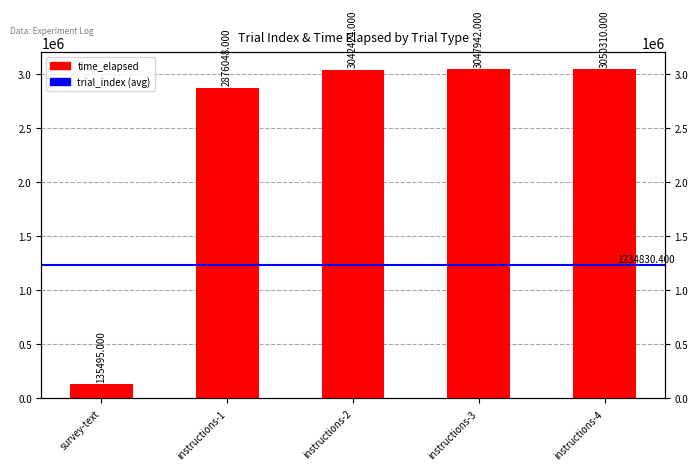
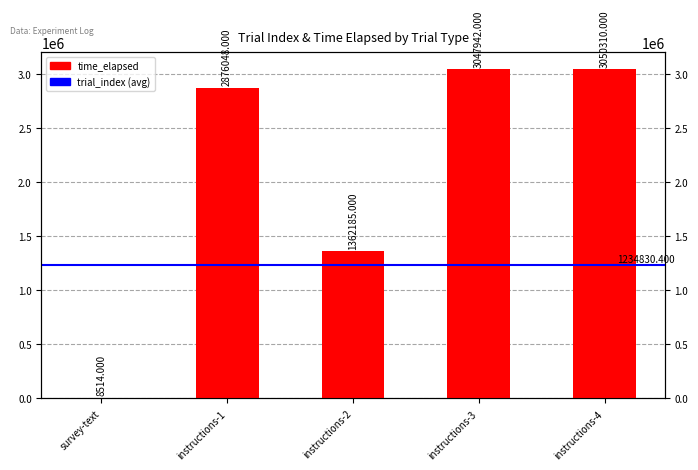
survey-text: 135495.000 -> 8514.000
instructions-2: 3042424.000 -> 1362185.000
